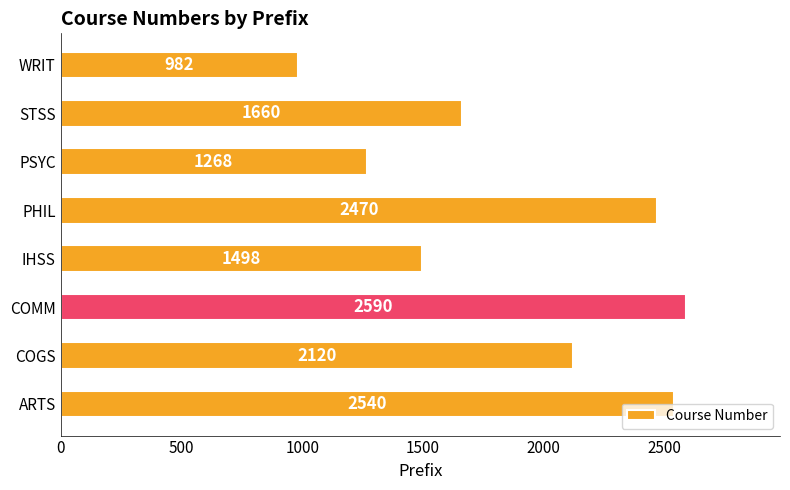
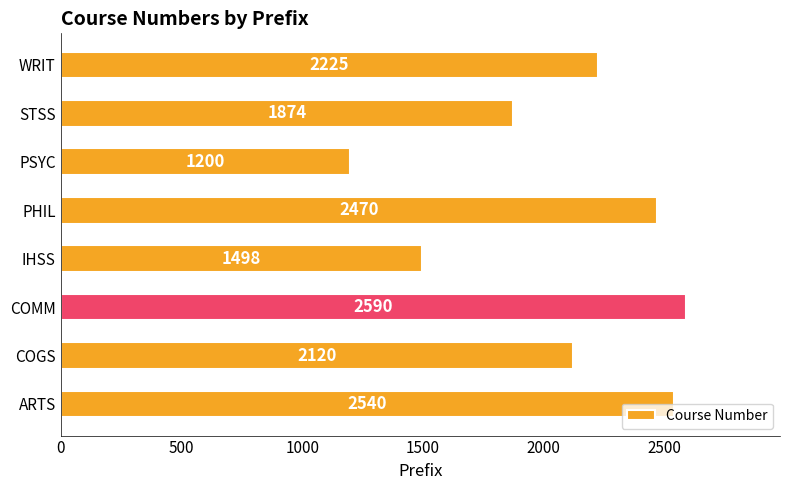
WRIT: 982 -> 2225
STSS: 1660 -> 1874
PSYC: 1268 -> 1200
